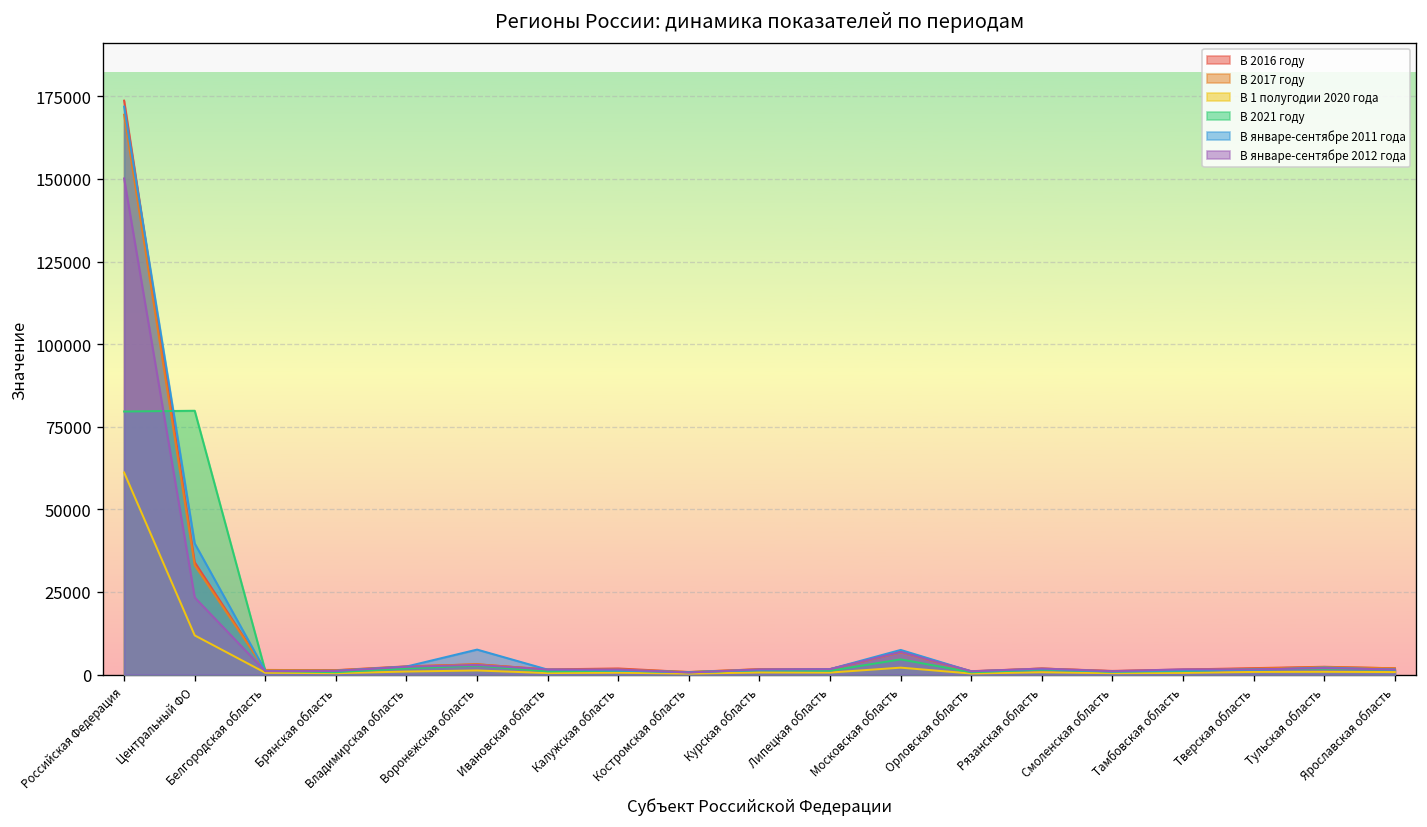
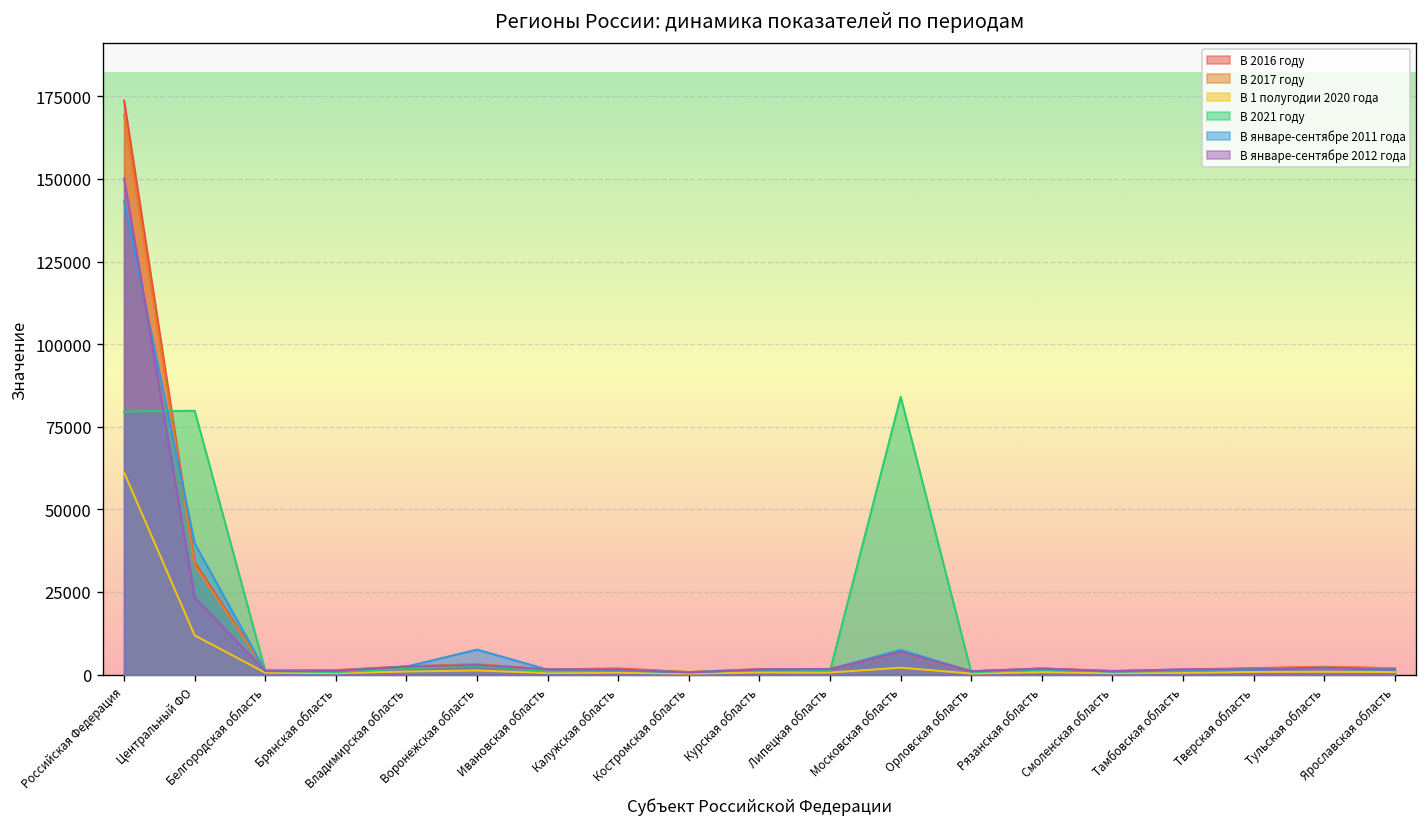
В январе-сентябре 2011 года, Российская Федерация: 172000 -> 143000
В 2021 году, Московская область: 5000 -> 84000
